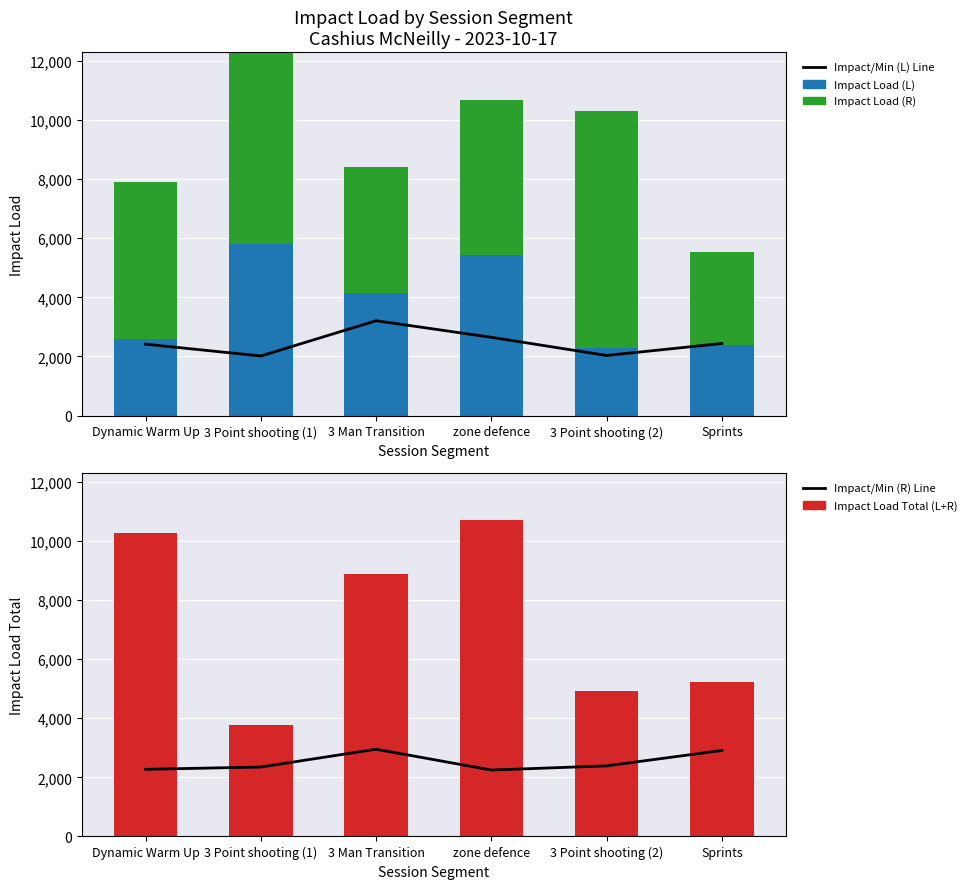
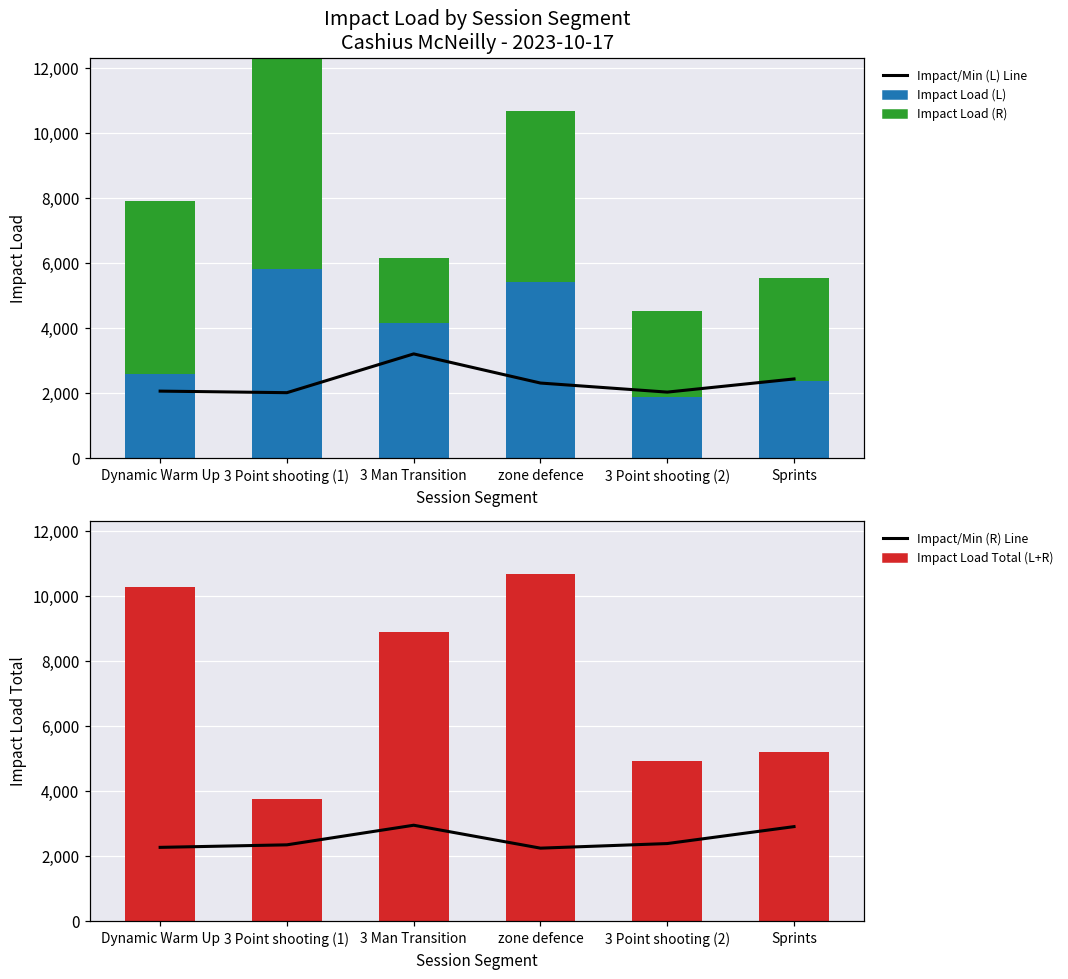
Impact Load by Session Segment Cashius McNeilly - 2023-10-17, Impact/Min (L) Line, Dynamic Warm Up: 2,400 -> 2,100
Impact Load by Session Segment Cashius McNeilly - 2023-10-17, Impact Load (R), 3 Man Transition: 4,300 -> 2,000
Impact Load by Session Segment Cashius McNeilly - 2023-10-17, Impact/Min (L) Line, zone defence: 2,600 -> 2,300
Impact Load by Session Segment Cashius McNeilly - 2023-10-17, Impact Load (L), 3 Point shooting (2): 2,300 -> 1,900
Impact Load by Session Segment Cashius McNeilly - 2023-10-17, Impact Load (R), 3 Point shooting (2): 8,000 -> 2,700
